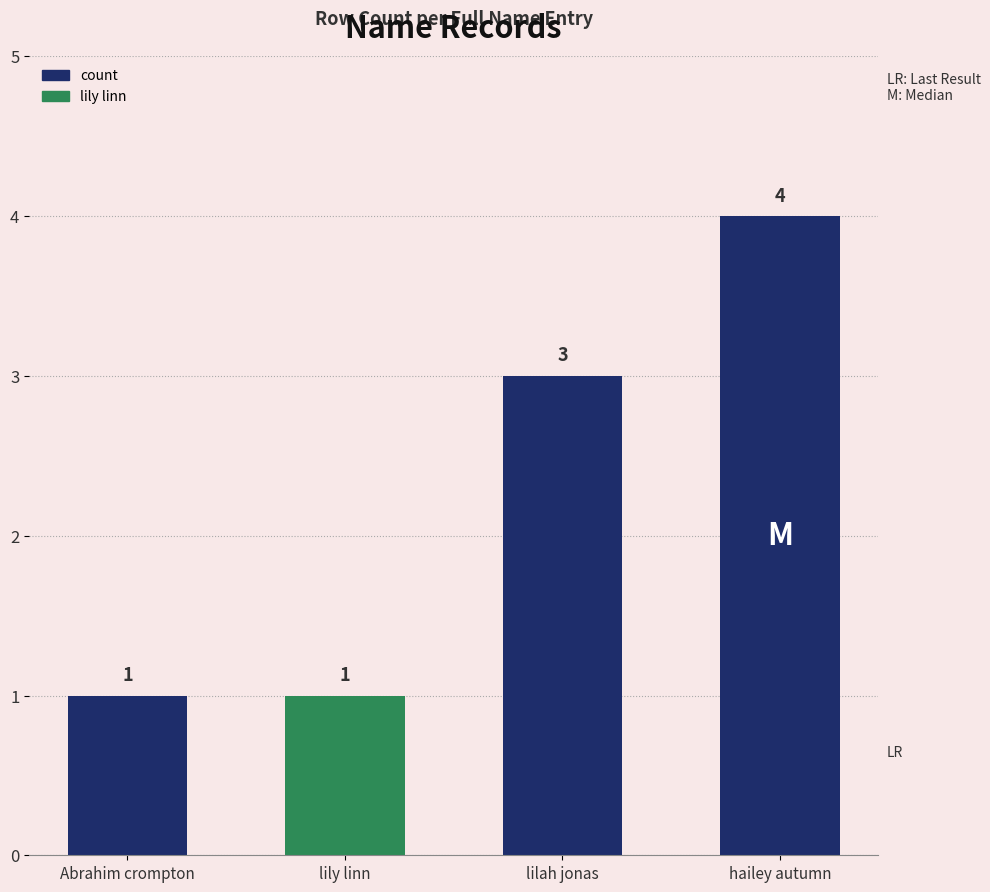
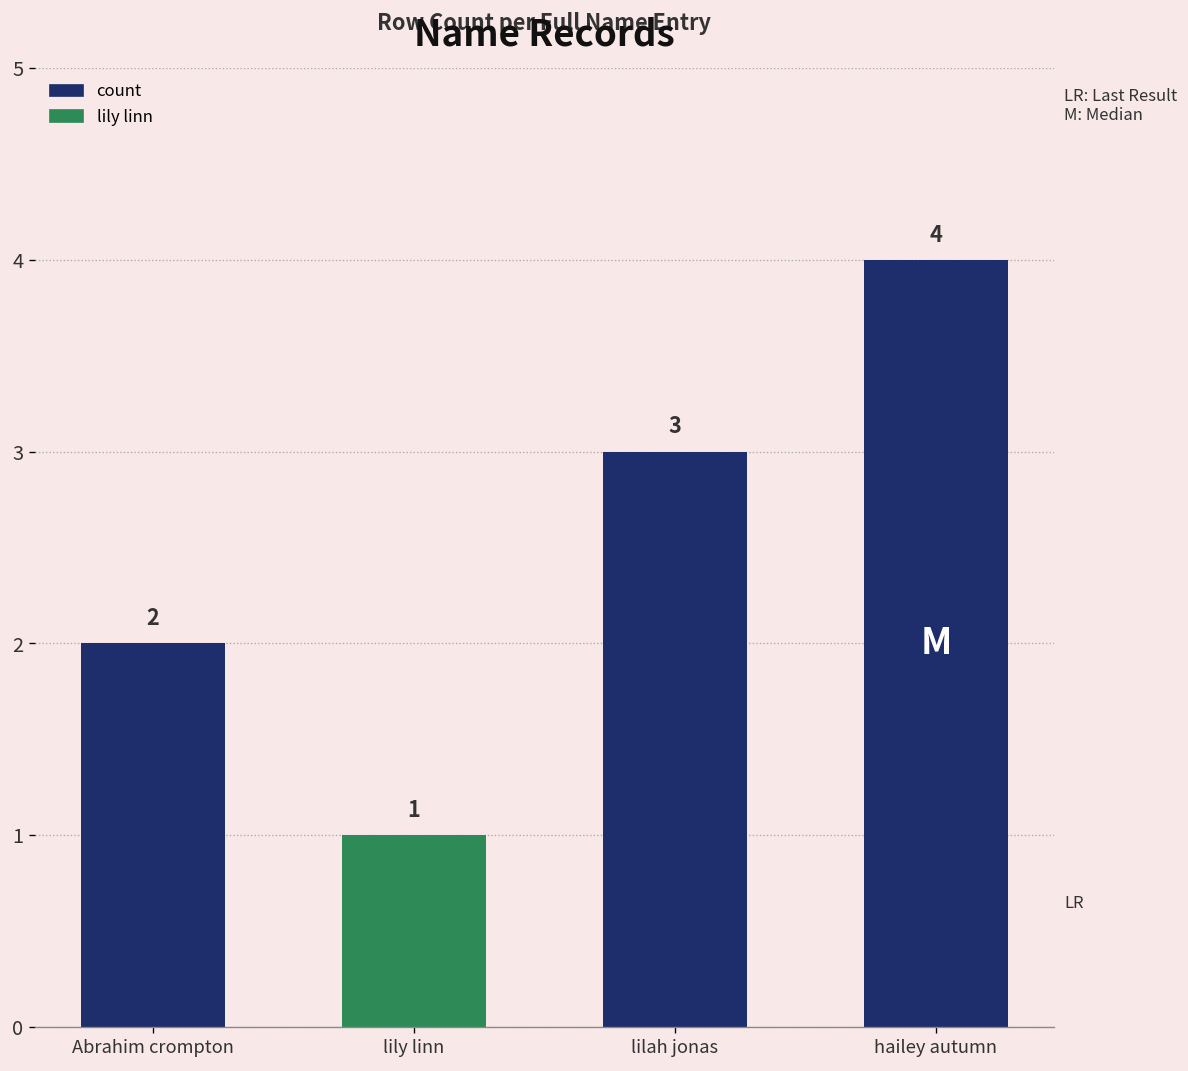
Abrahim crompton: 1 -> 2
